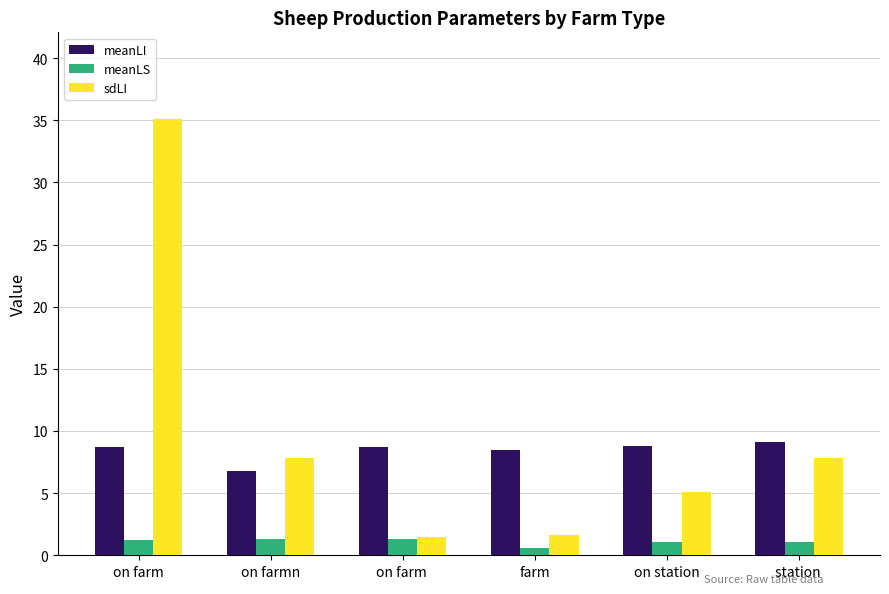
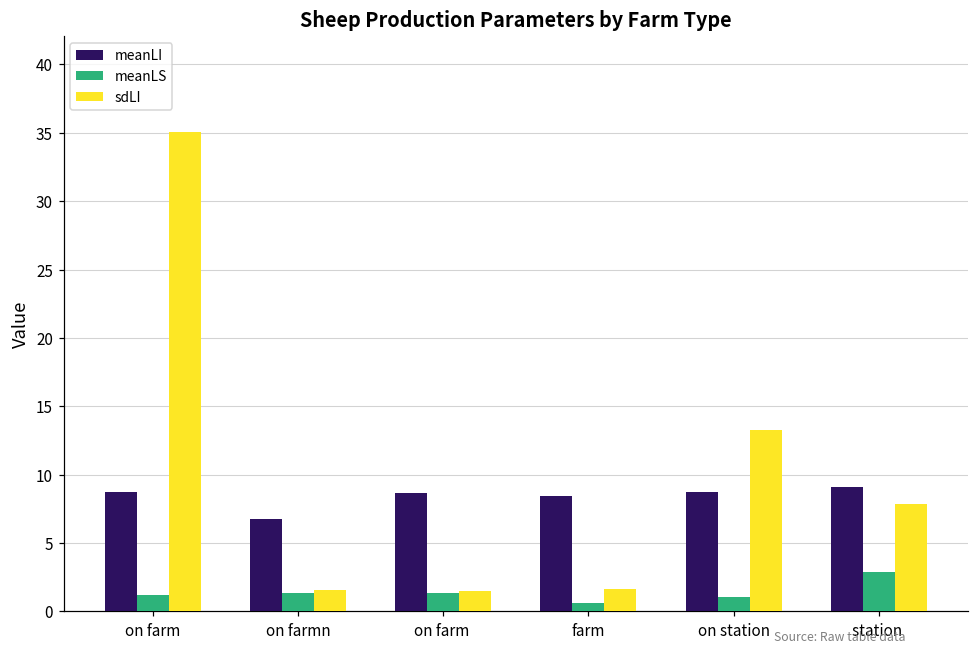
sdLI, on farmn: 7.8 -> 1.6
sdLI, on station: 5.1 -> 13.3
meanLS, station: 1.1 -> 2.9
